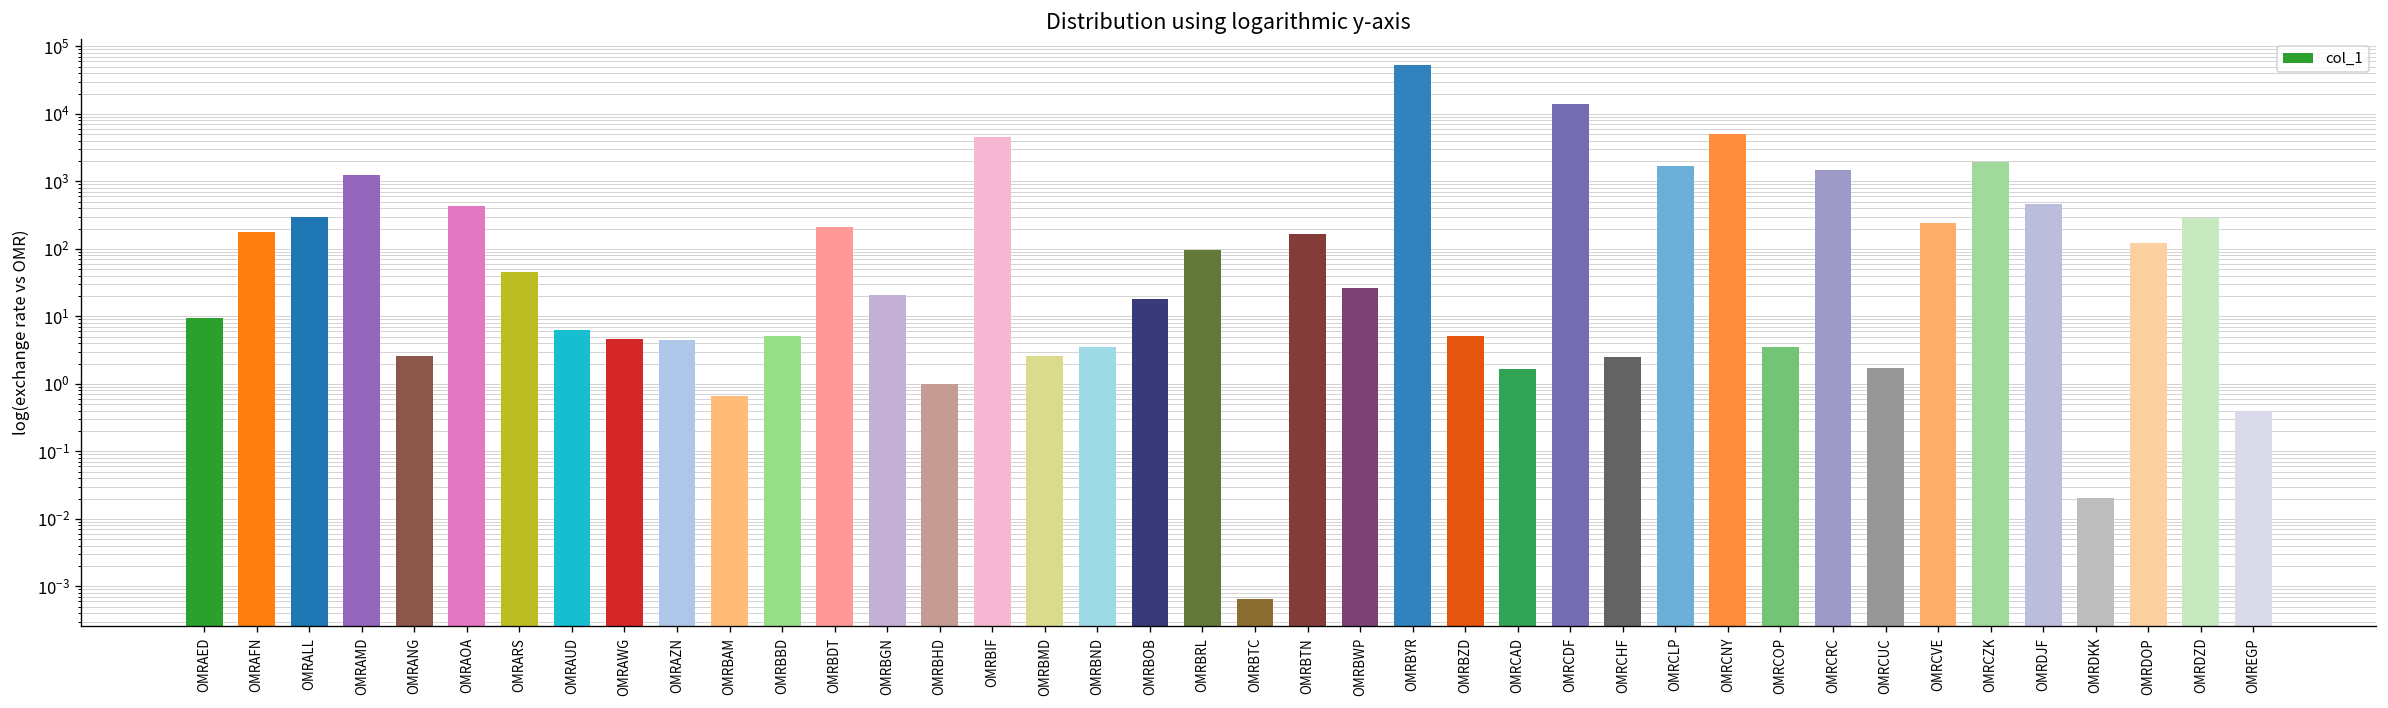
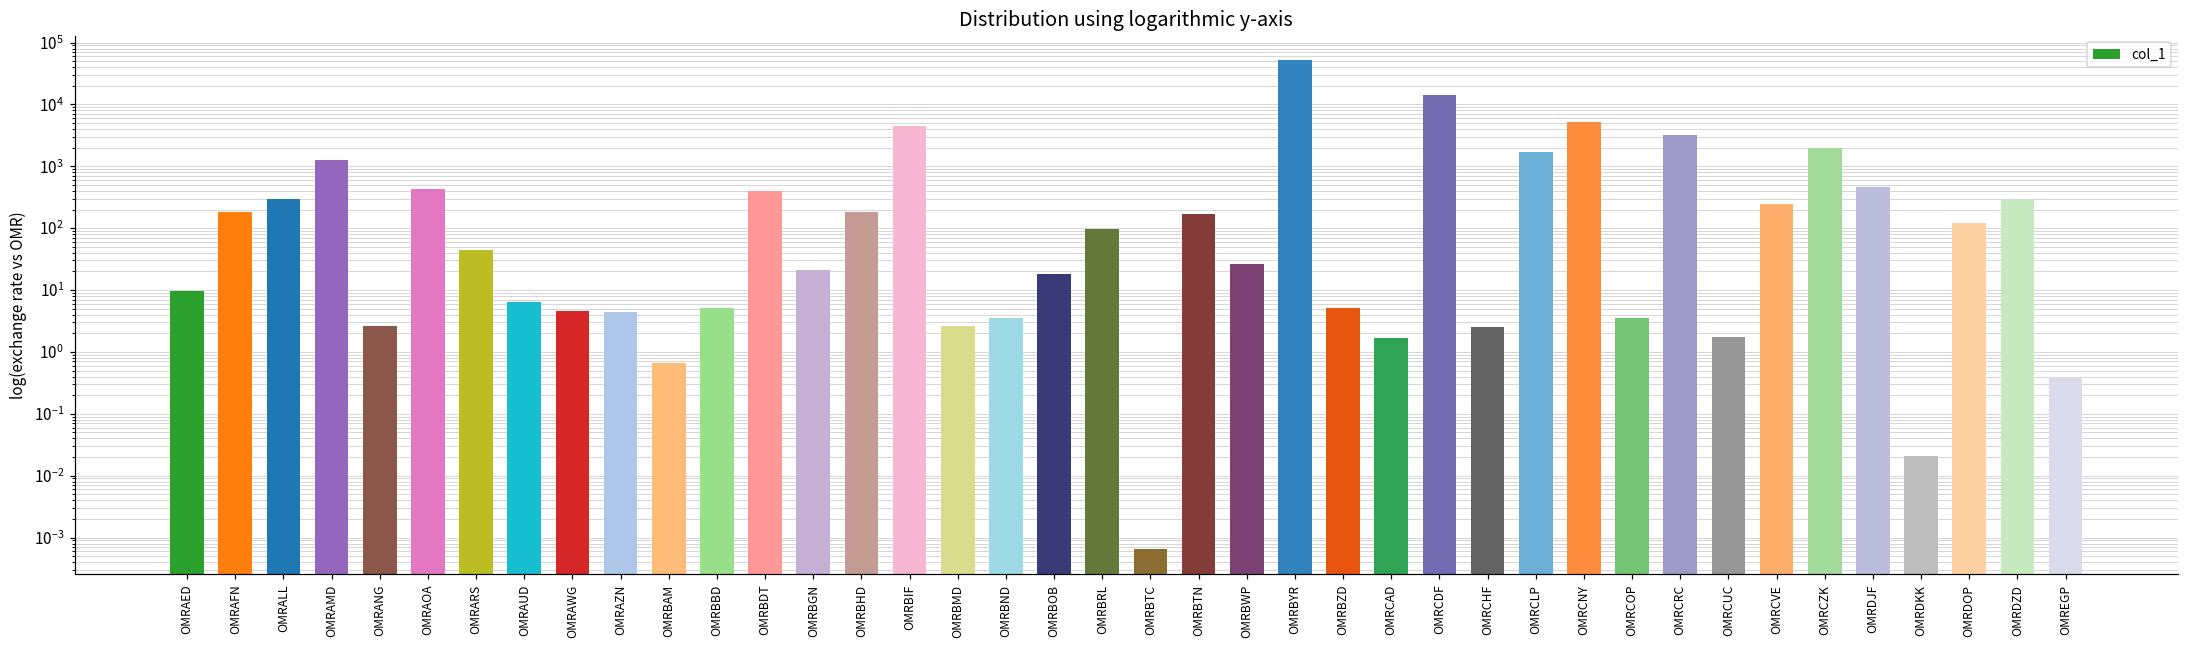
OMRBDT: 210 -> 400
OMRBHD: 1.0 -> 190
OMRCRC: 1500 -> 3000
